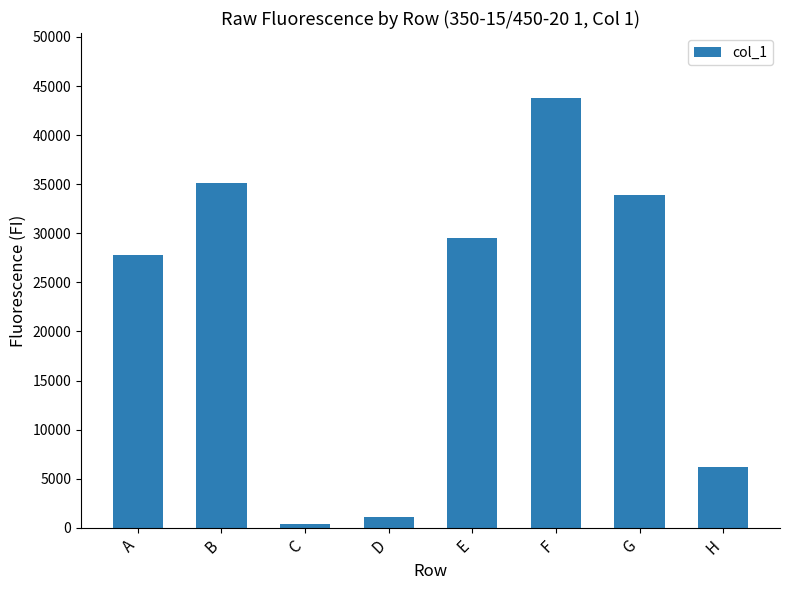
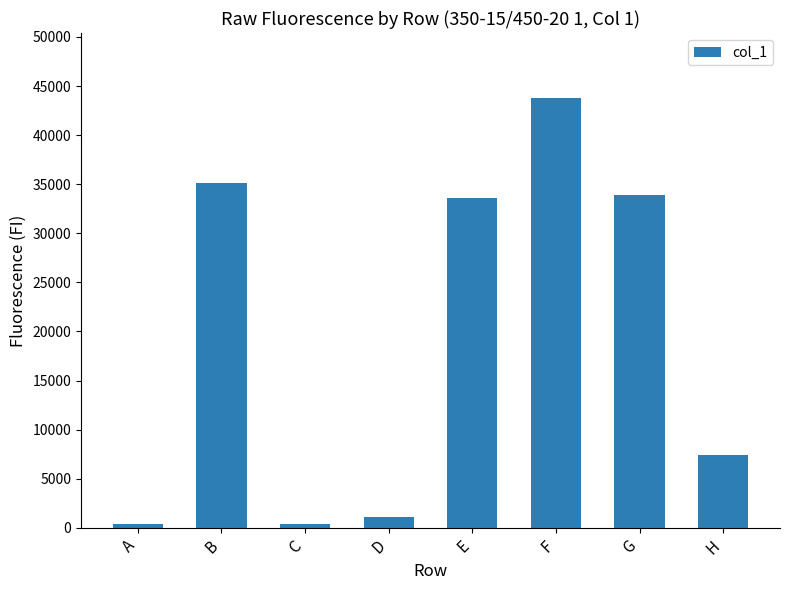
A: 28000 -> 0
E: 29000 -> 34000
H: 6000 -> 7000
